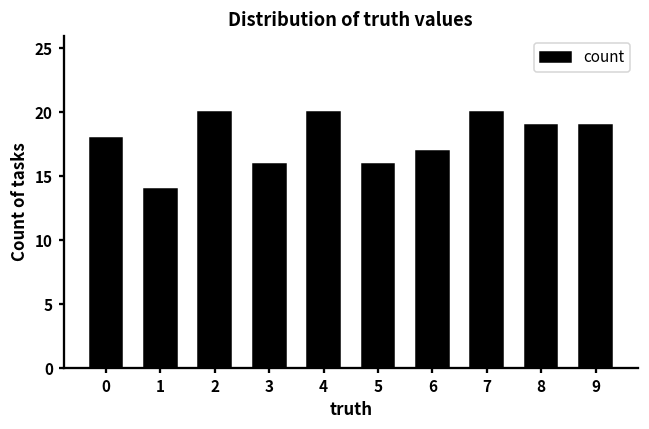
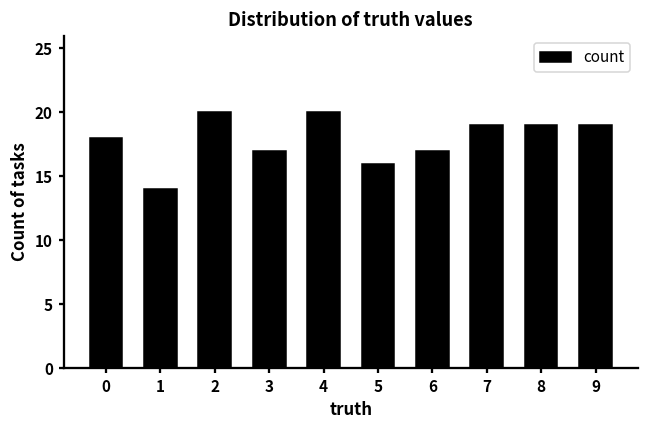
3: 16 -> 17
7: 20 -> 19
